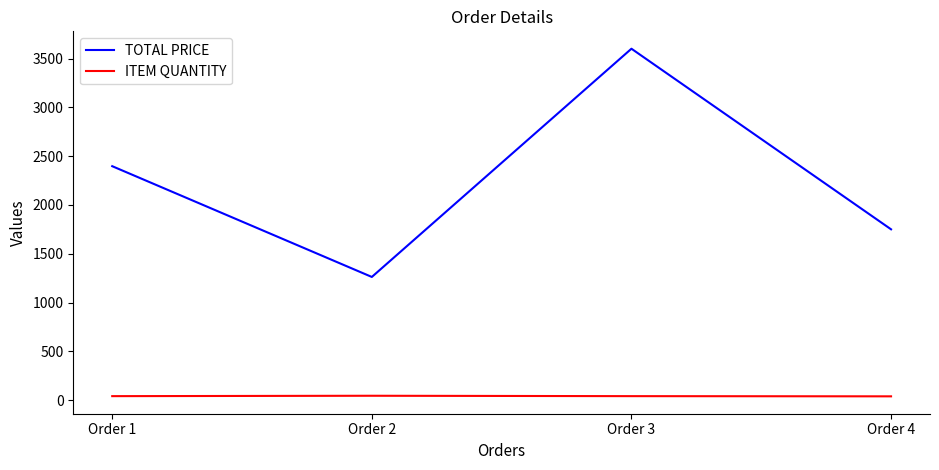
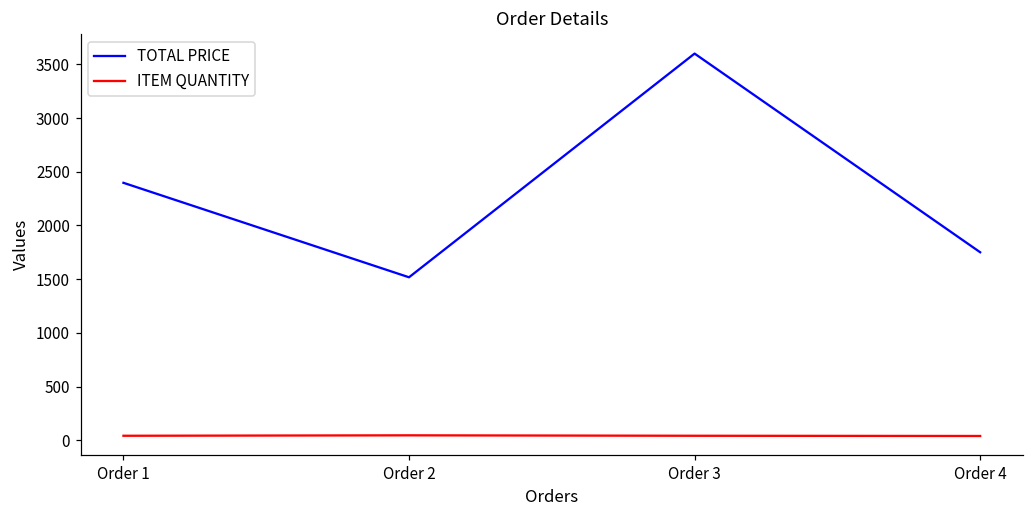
TOTAL PRICE, Order 2: 1300 -> 1500
